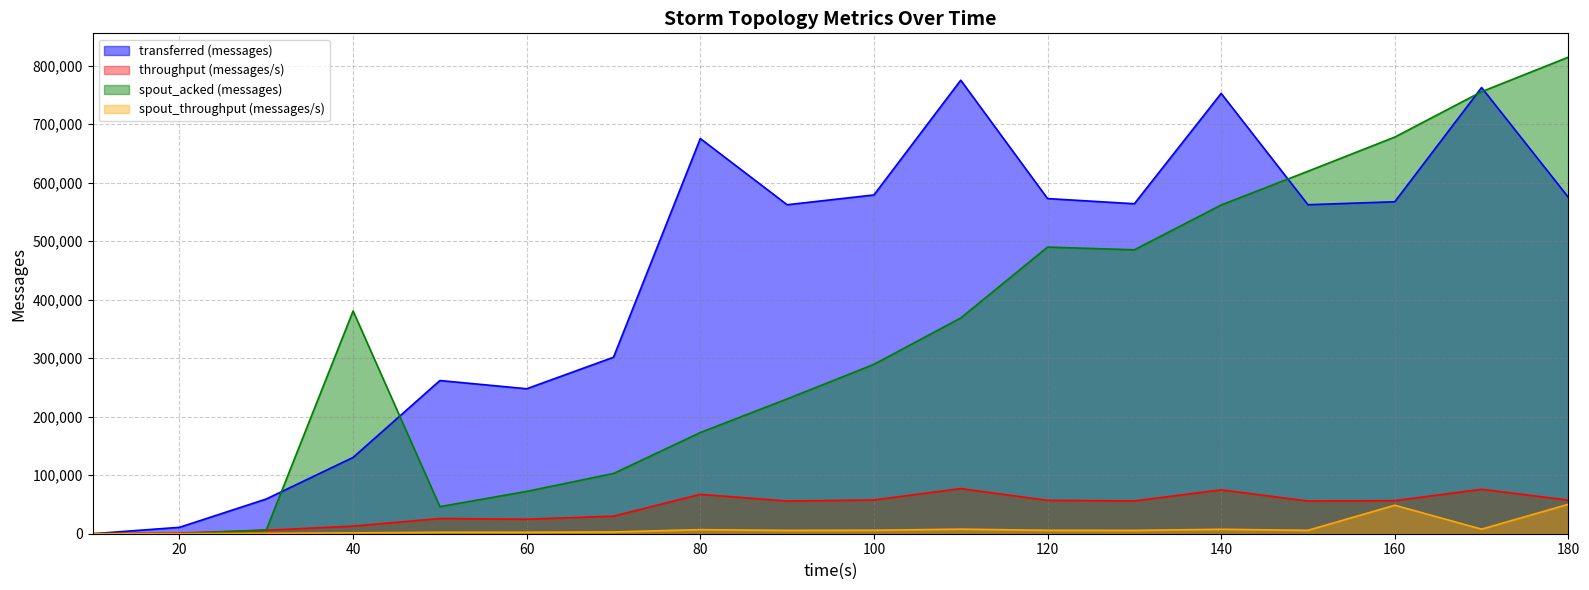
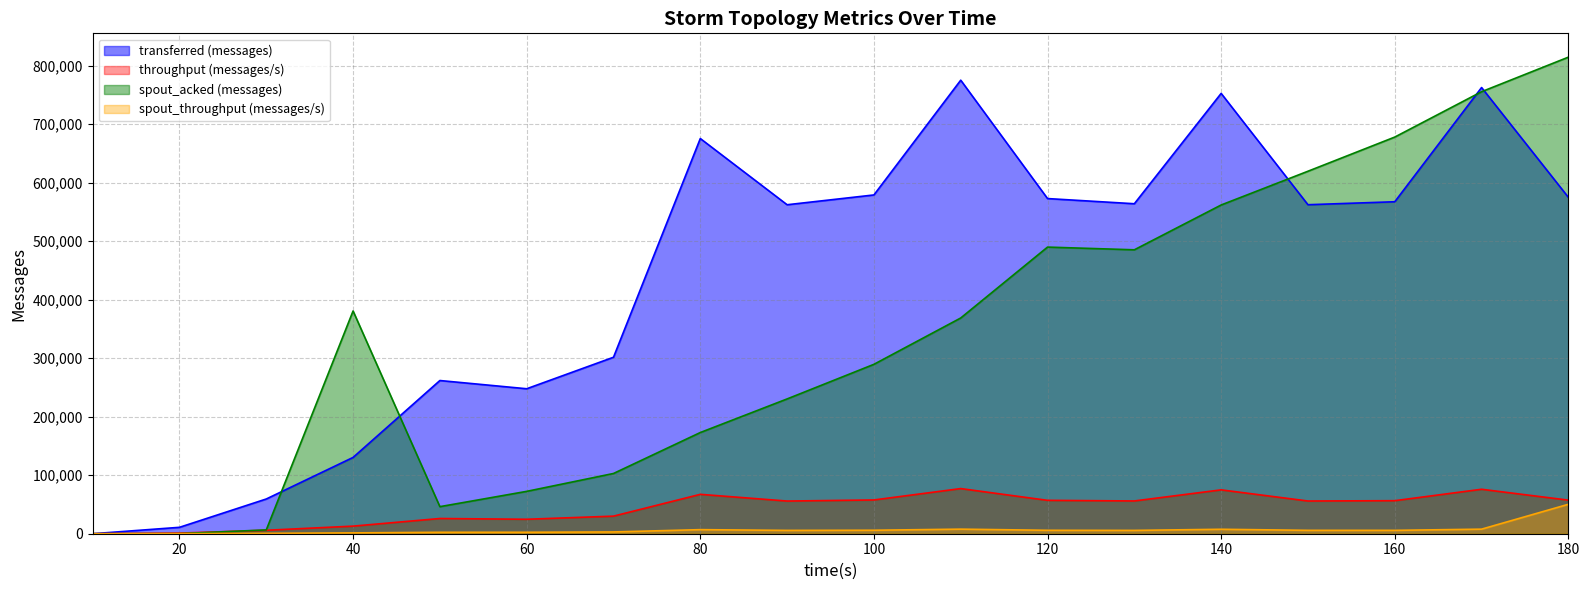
spout_throughput (messages/s), 160: 50,000 -> 10,000
